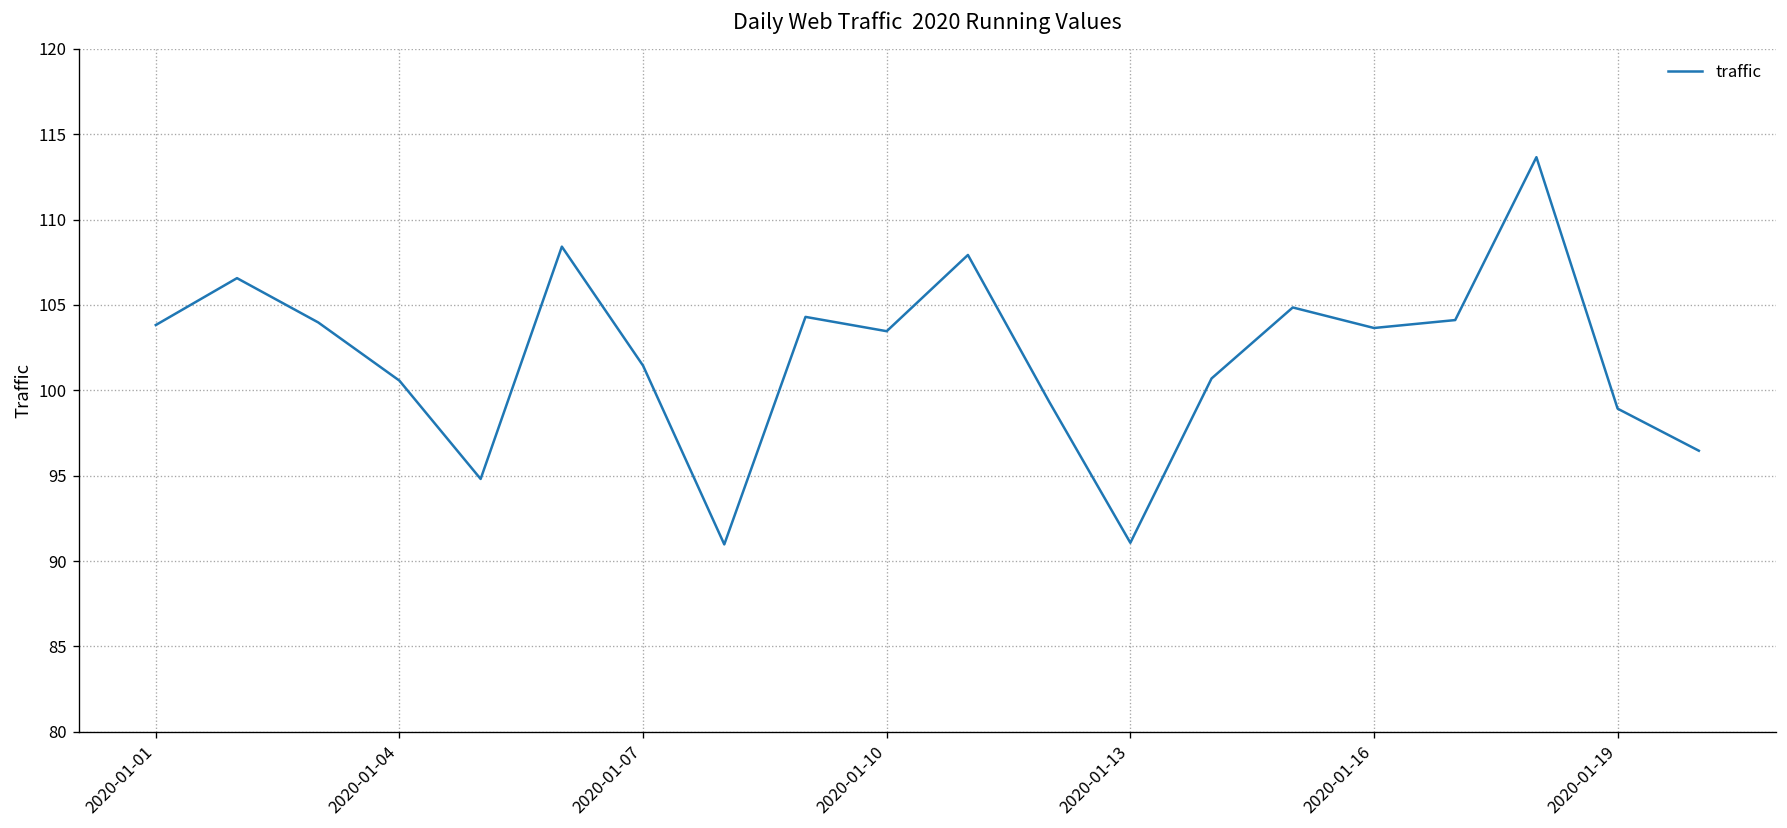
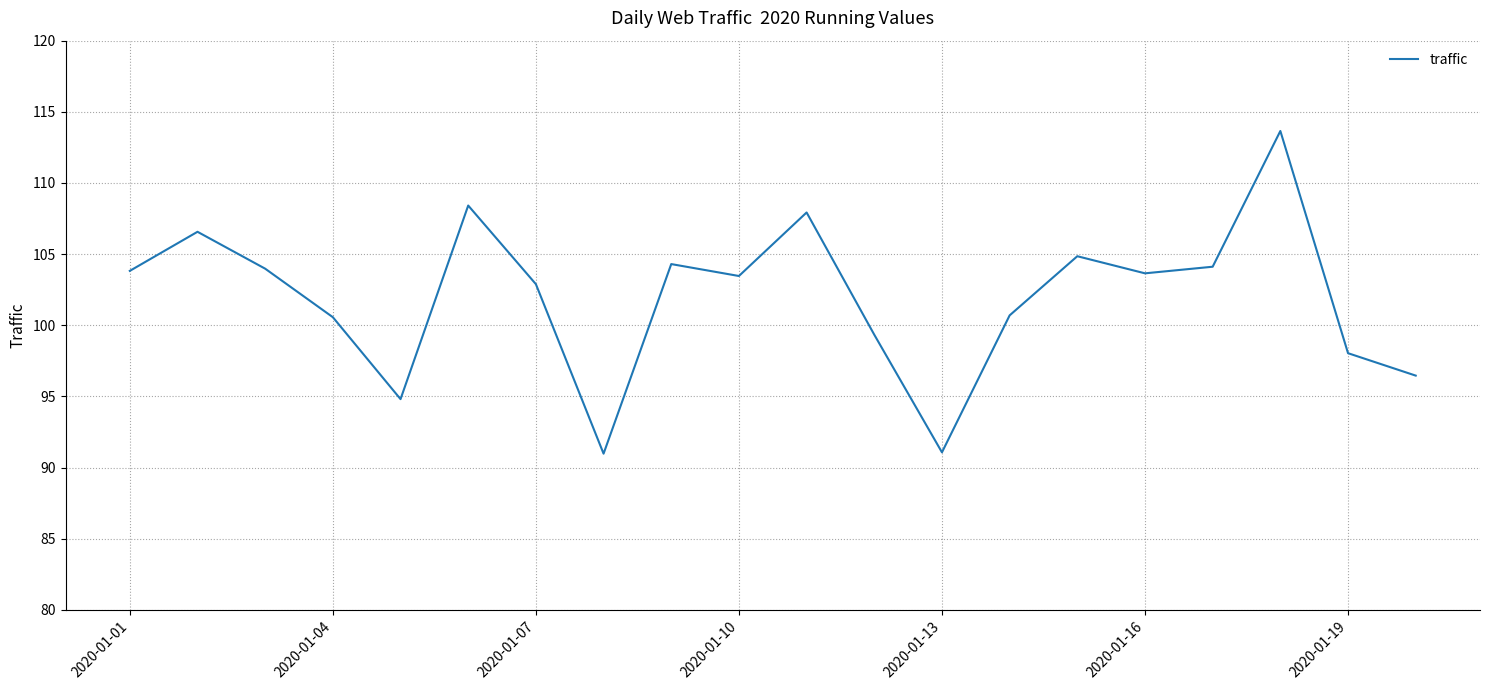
2020-01-07: 101.4 -> 102.9
2020-01-19: 98.9 -> 98.0
